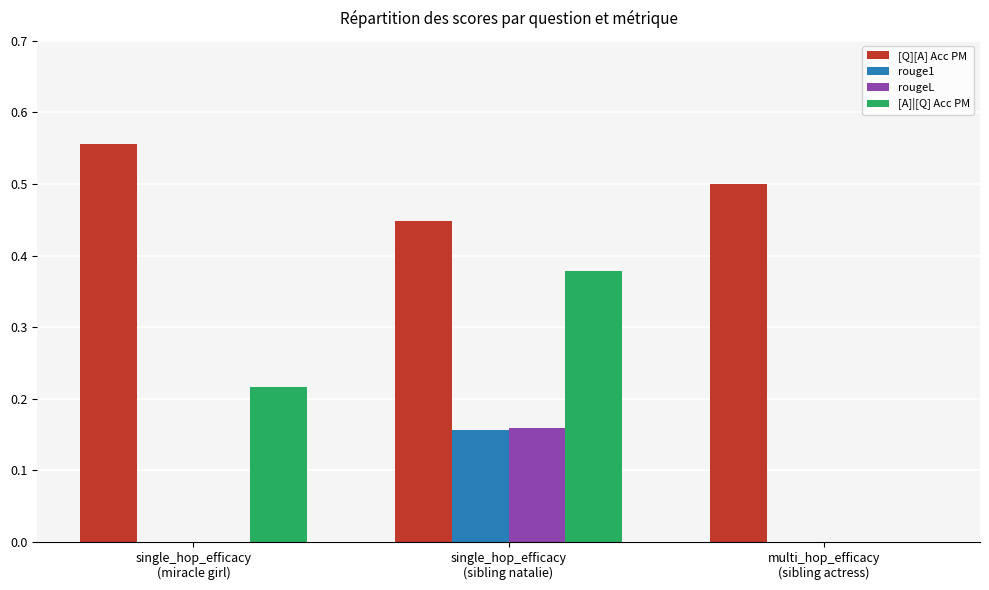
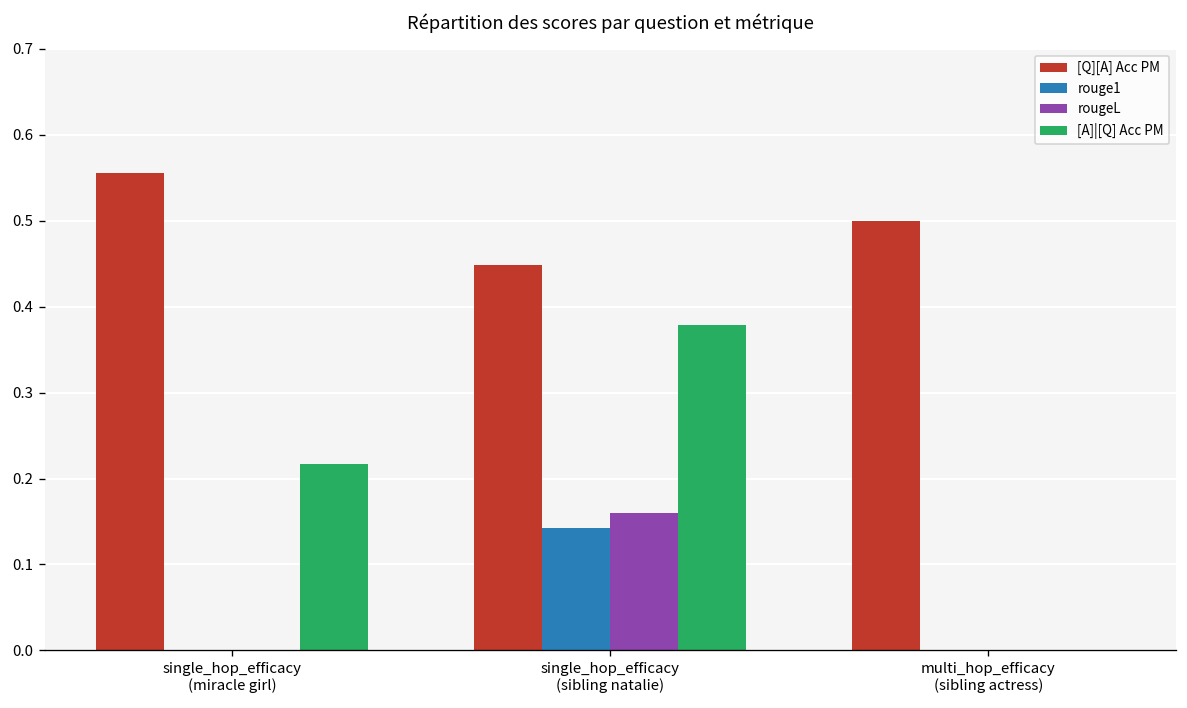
rouge1, single_hop_efficacy (sibling natalie): 0.16 -> 0.14
